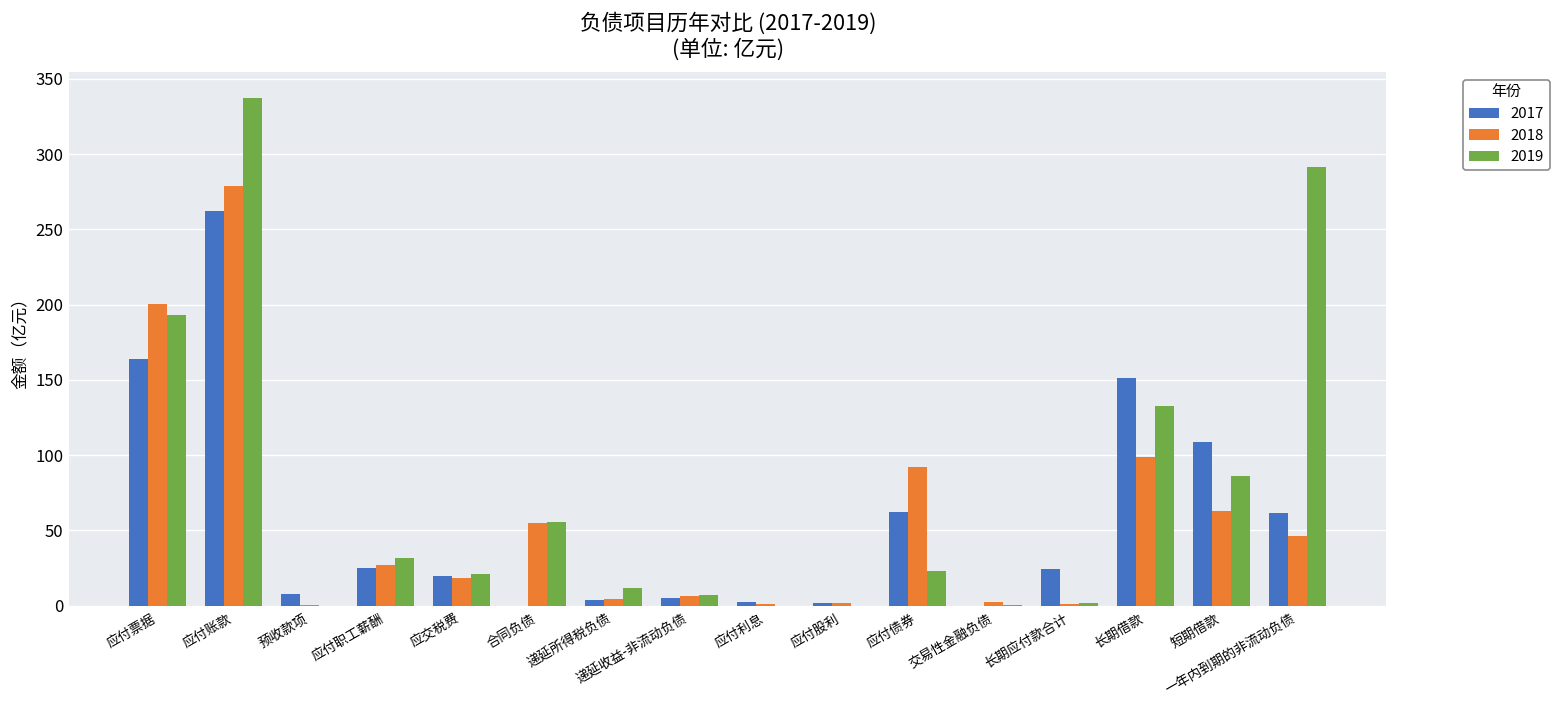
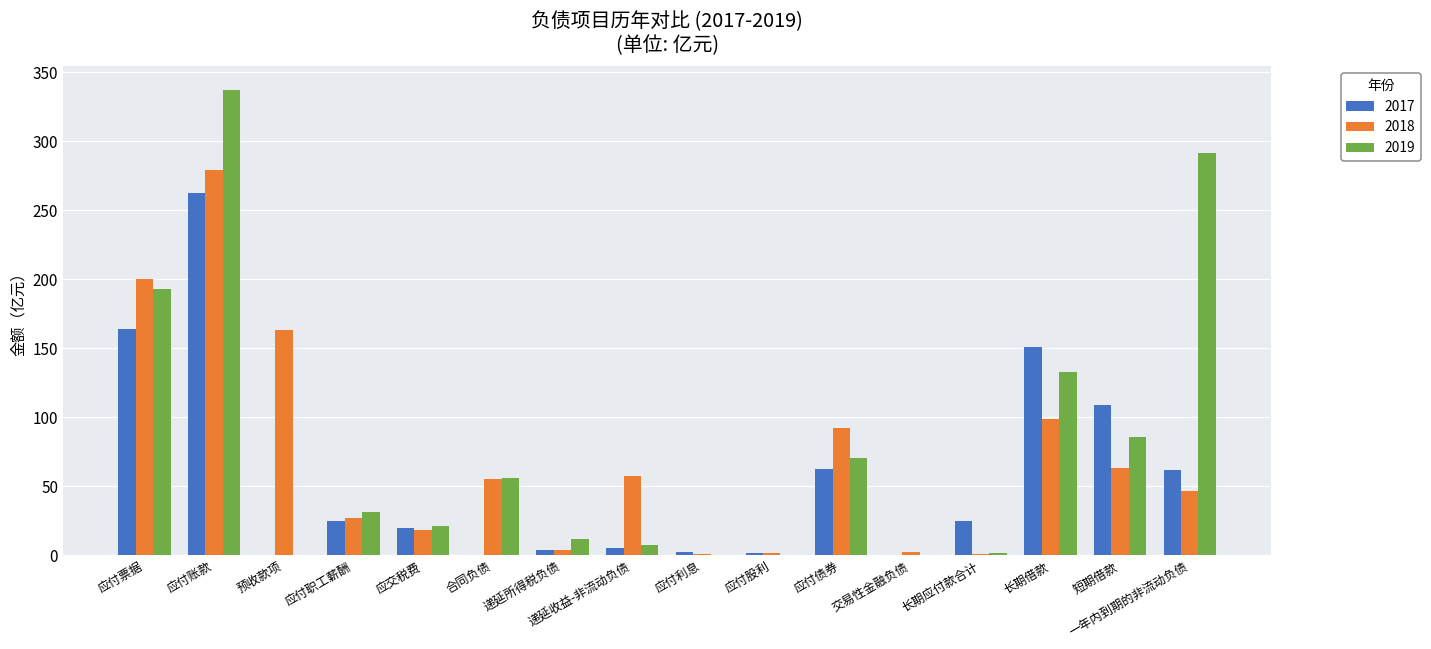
2017, 预收款项: 8 -> 0
2018, 预收款项: 0 -> 163
2018, 递延收益-非流动负债: 6 -> 57
2019, 应付债券: 23 -> 70
